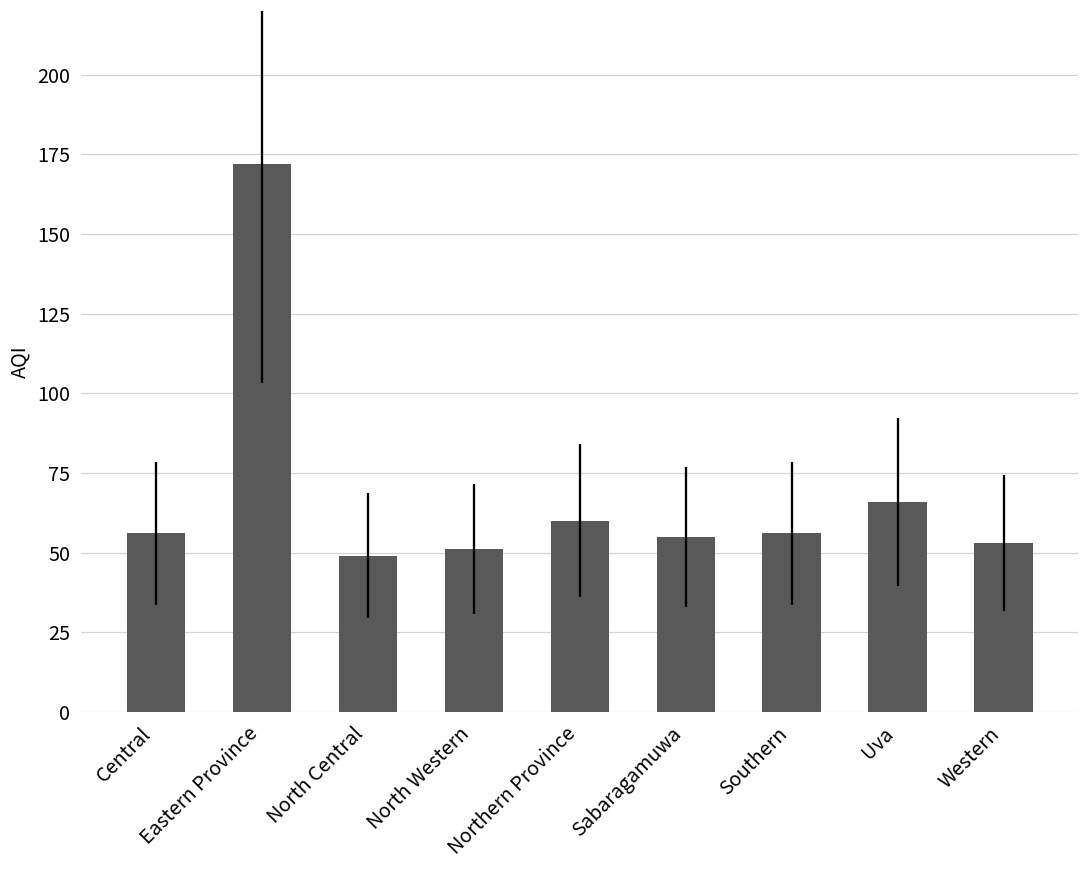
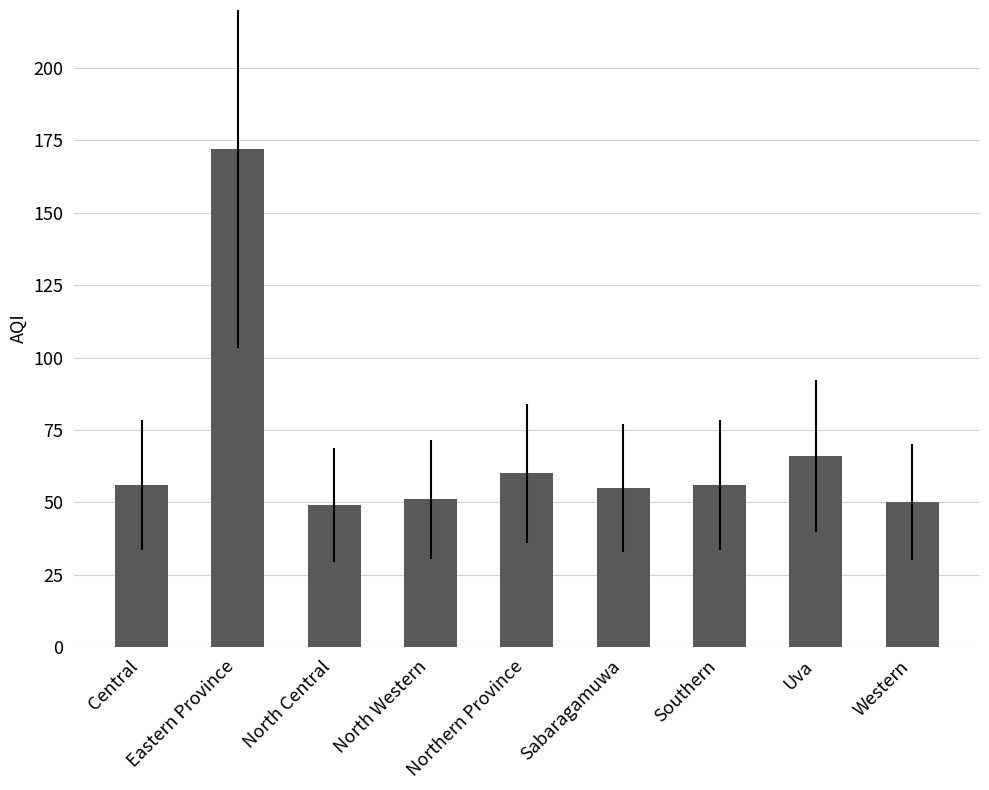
Western: 53 -> 50
